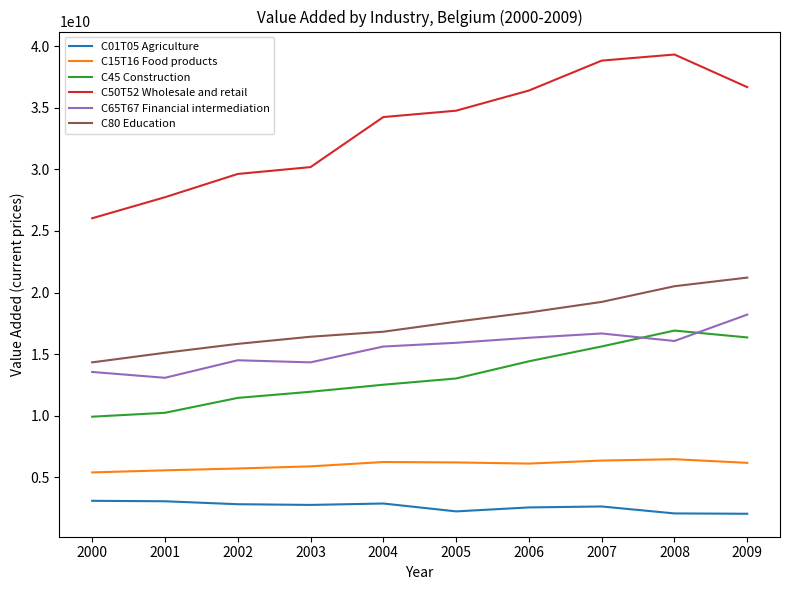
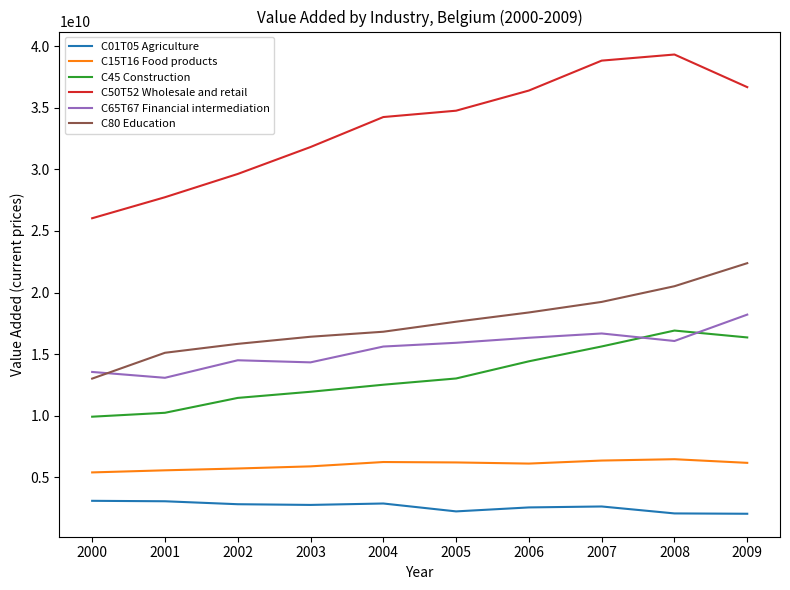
C80 Education, 2000: 14300000000 -> 13000000000
C50T52 Wholesale and retail, 2003: 30200000000 -> 31800000000
C80 Education, 2009: 21200000000 -> 22400000000
